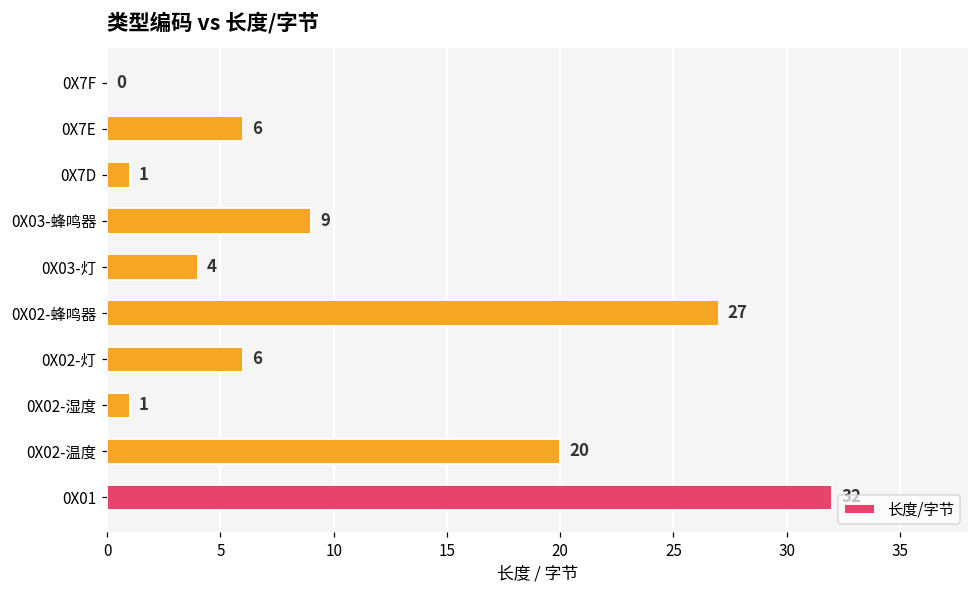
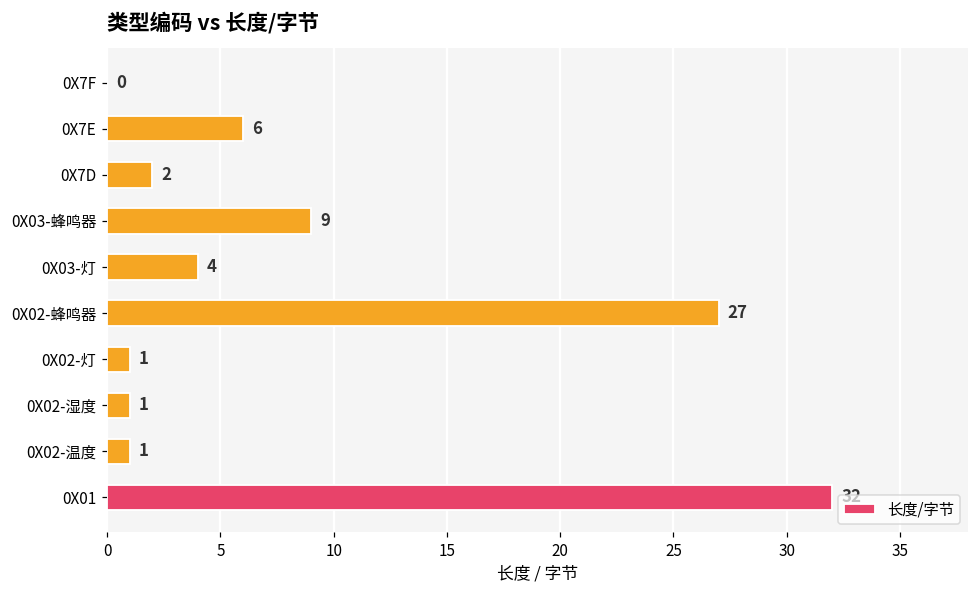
0X7D: 1 -> 2
0X02-灯: 6 -> 1
0X02-温度: 20 -> 1
